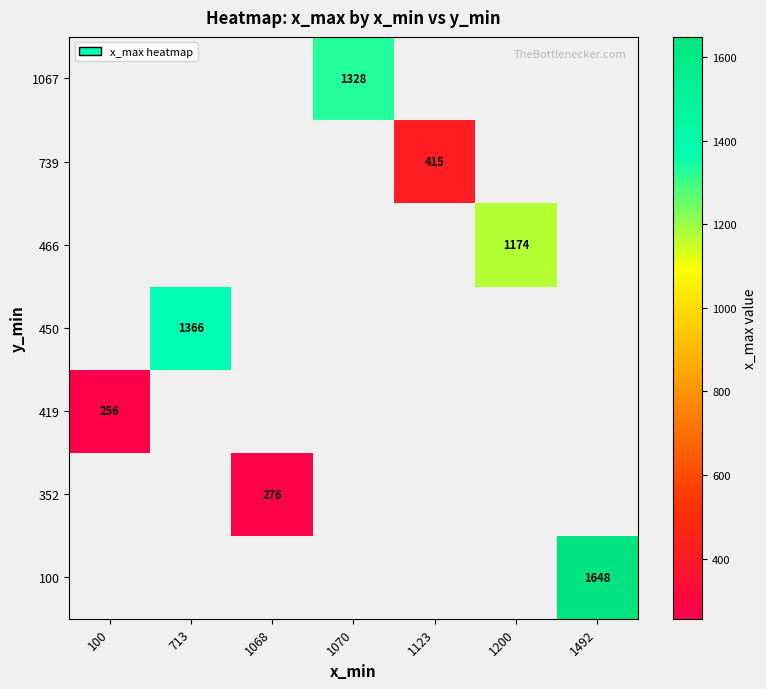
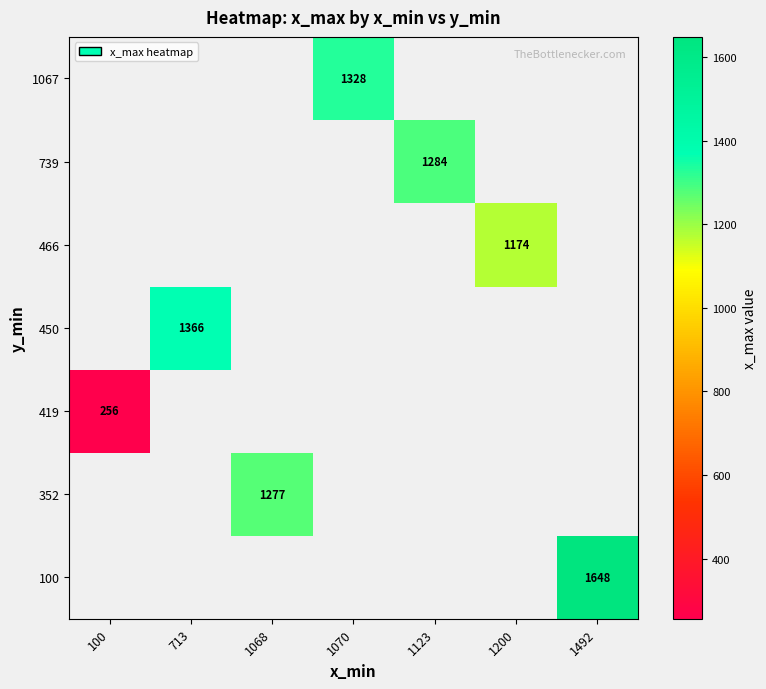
739, 1123: 415 -> 1284
352, 1068: 276 -> 1277
